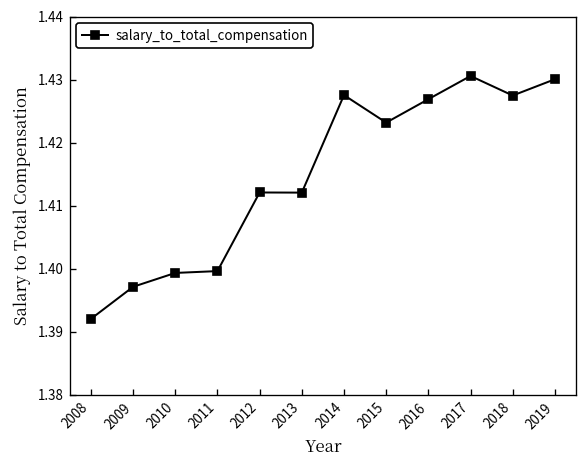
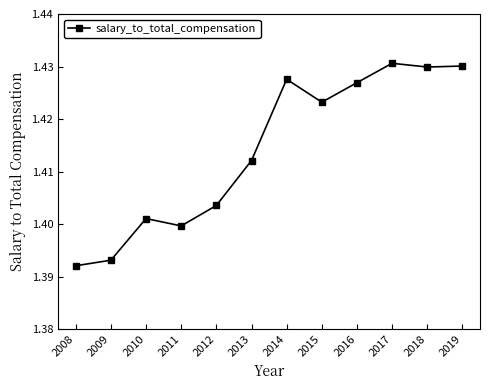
2009: 1.397 -> 1.393
2010: 1.399 -> 1.401
2012: 1.412 -> 1.404
2018: 1.428 -> 1.430
